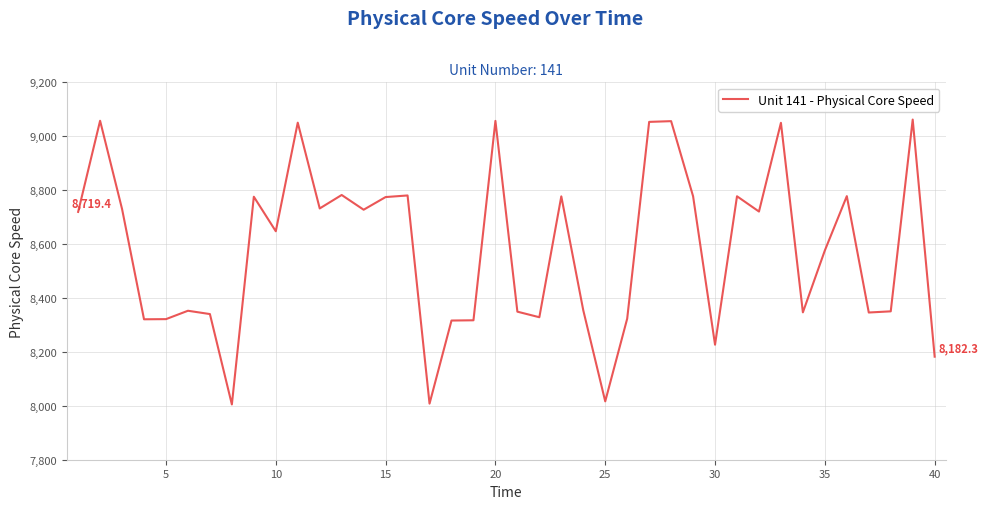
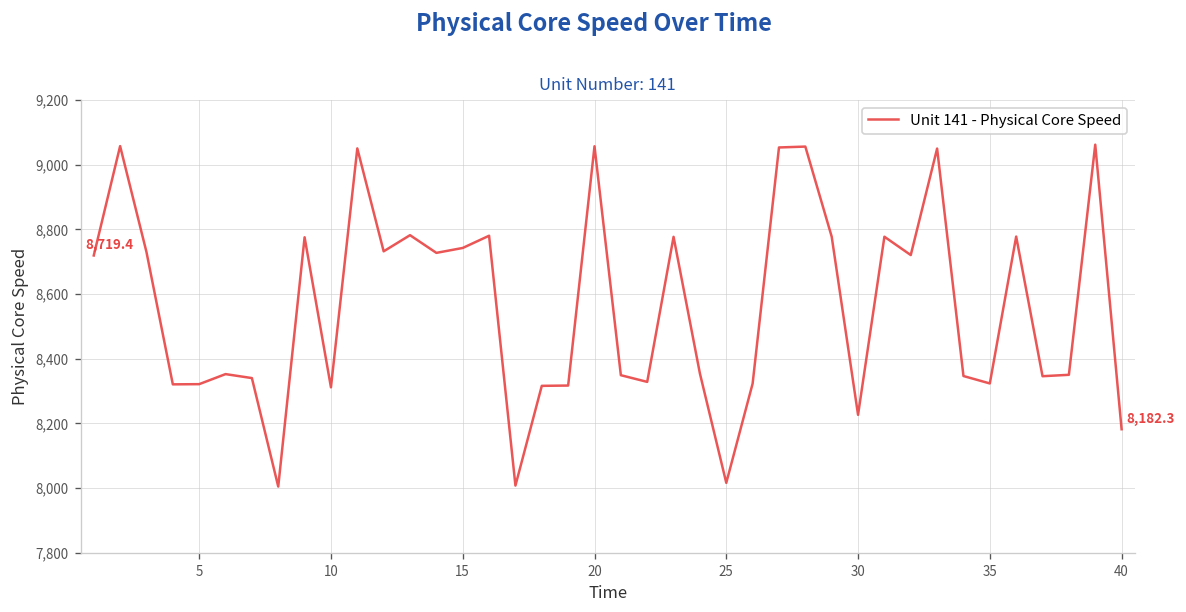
10: 8,650 -> 8,310
15: 8,770 -> 8,740
35: 8,580 -> 8,320
